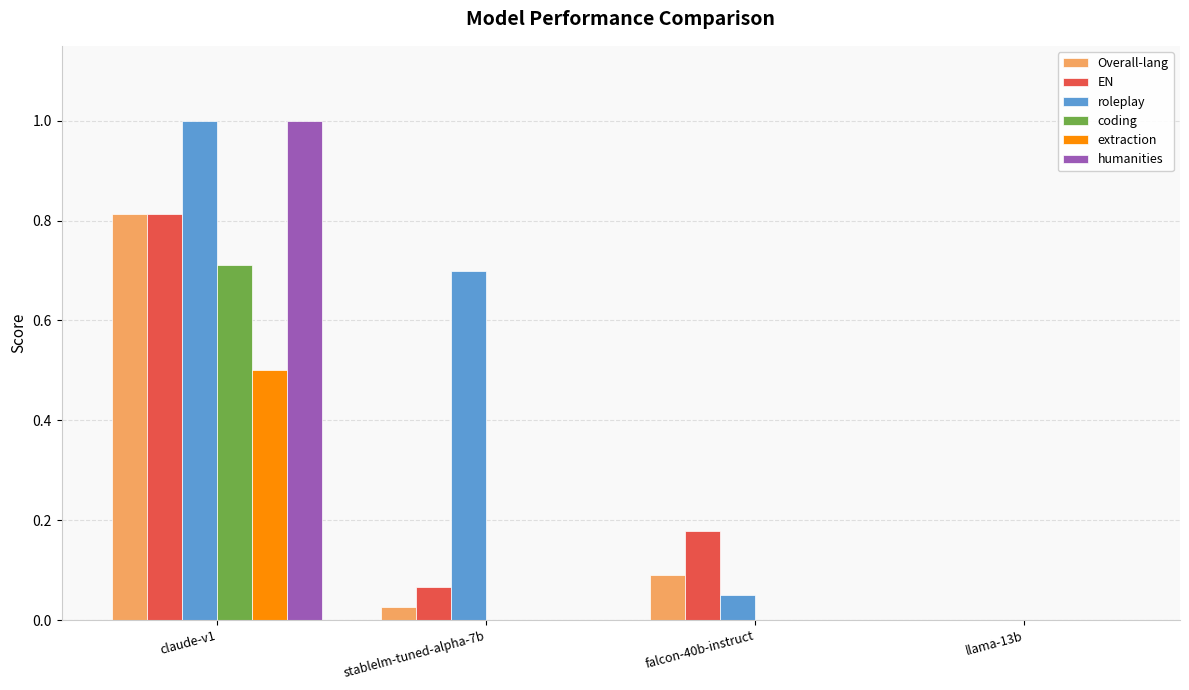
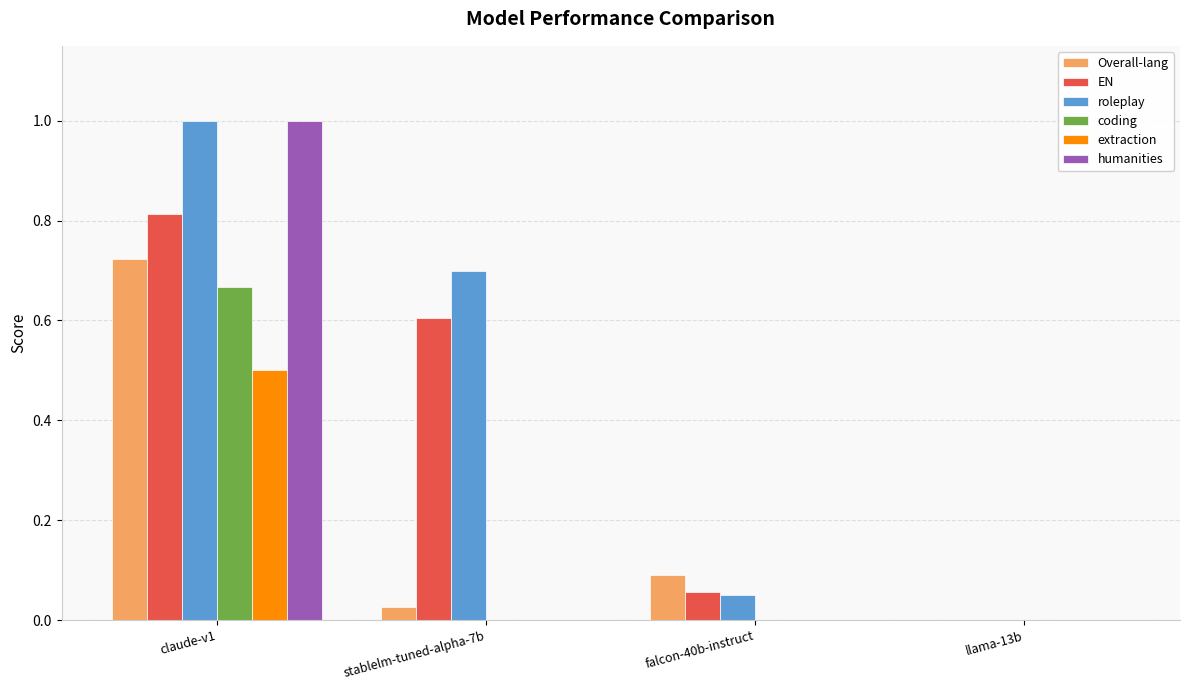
Overall-lang, claude-v1: 0.81 -> 0.72
coding, claude-v1: 0.71 -> 0.67
EN, stablelm-tuned-alpha-7b: 0.07 -> 0.60
EN, falcon-40b-instruct: 0.18 -> 0.06
